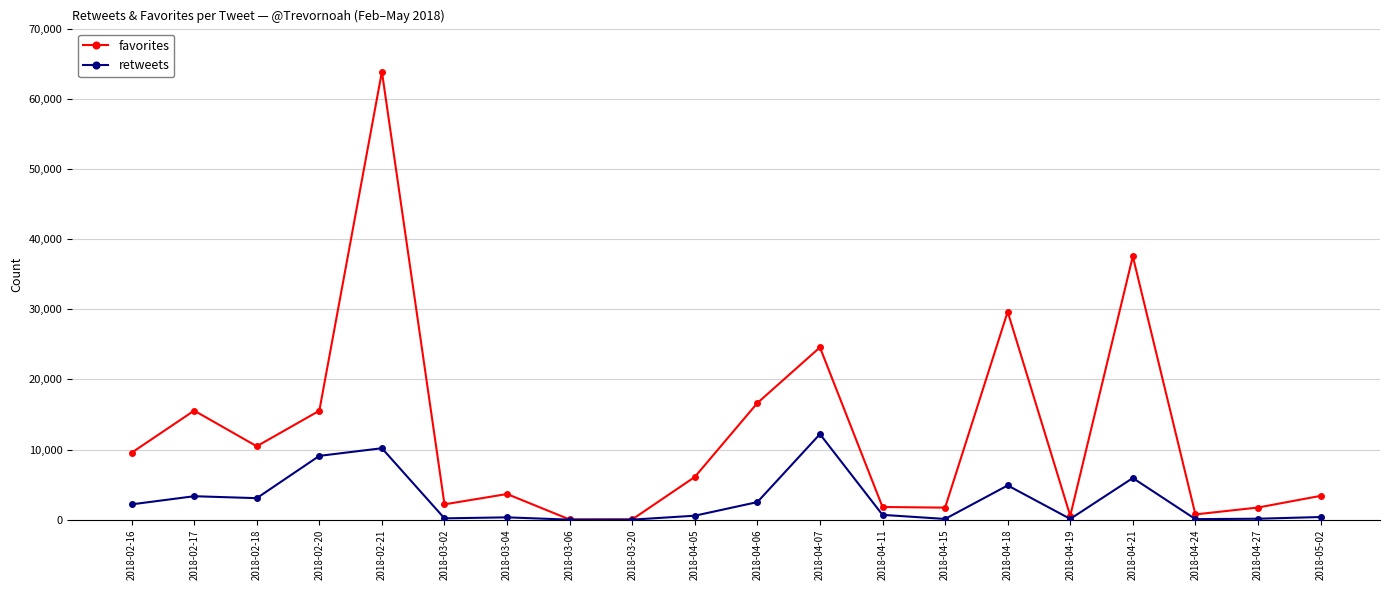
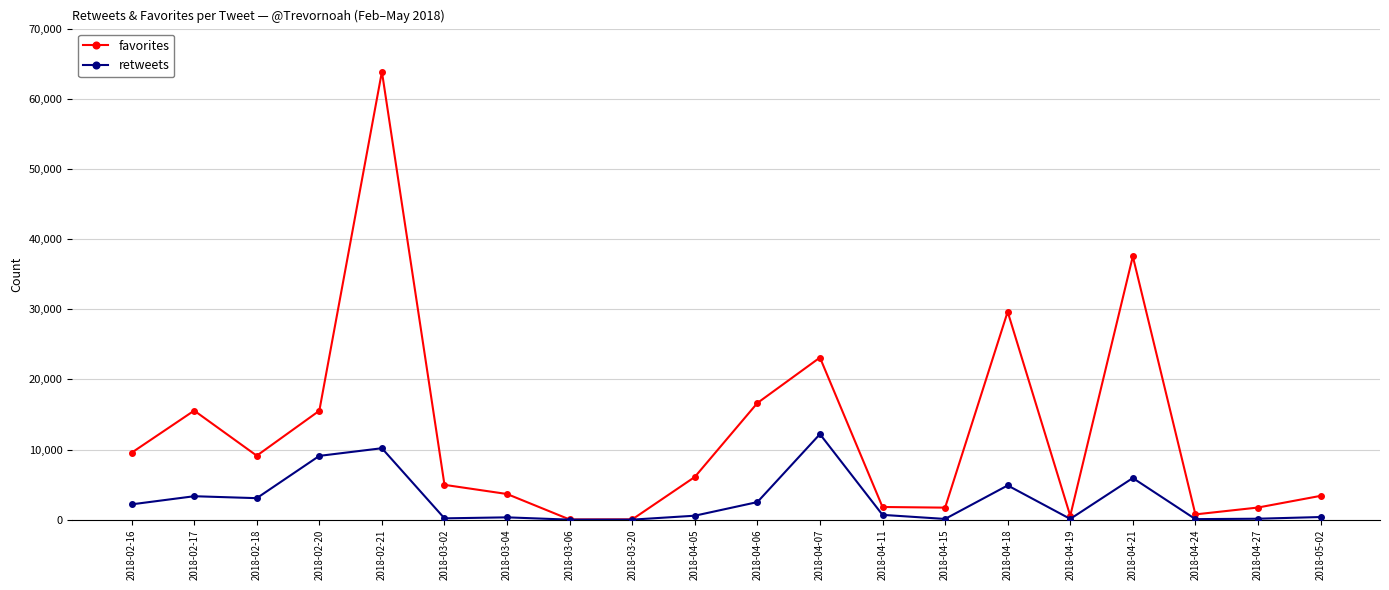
favorites, 2018-02-18: 10,000 -> 9,000
favorites, 2018-03-02: 2,000 -> 5,000
favorites, 2018-04-07: 25,000 -> 23,000
